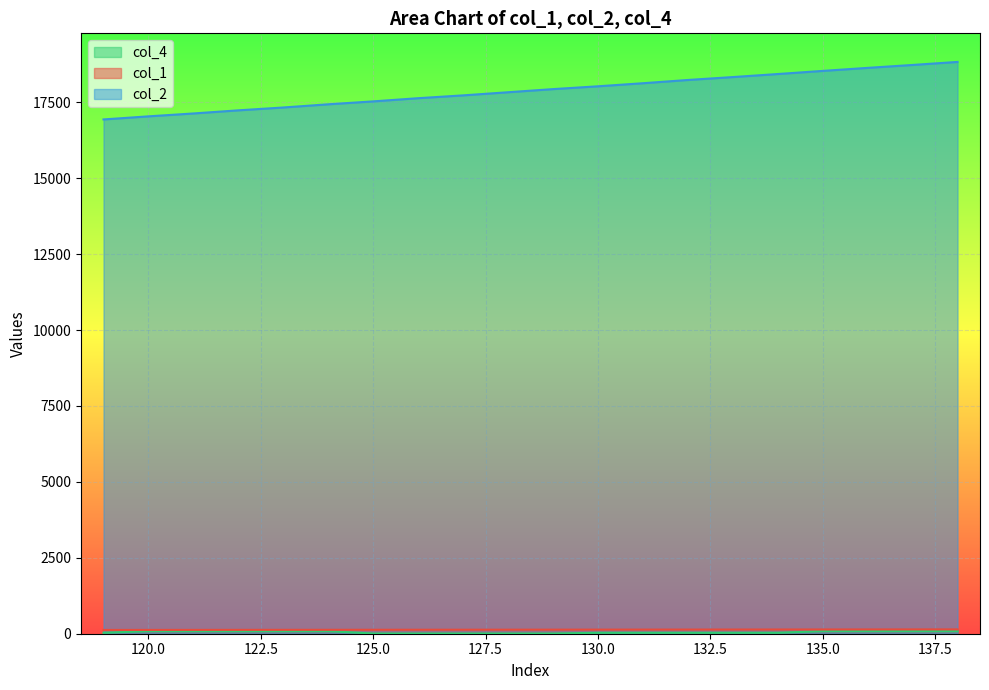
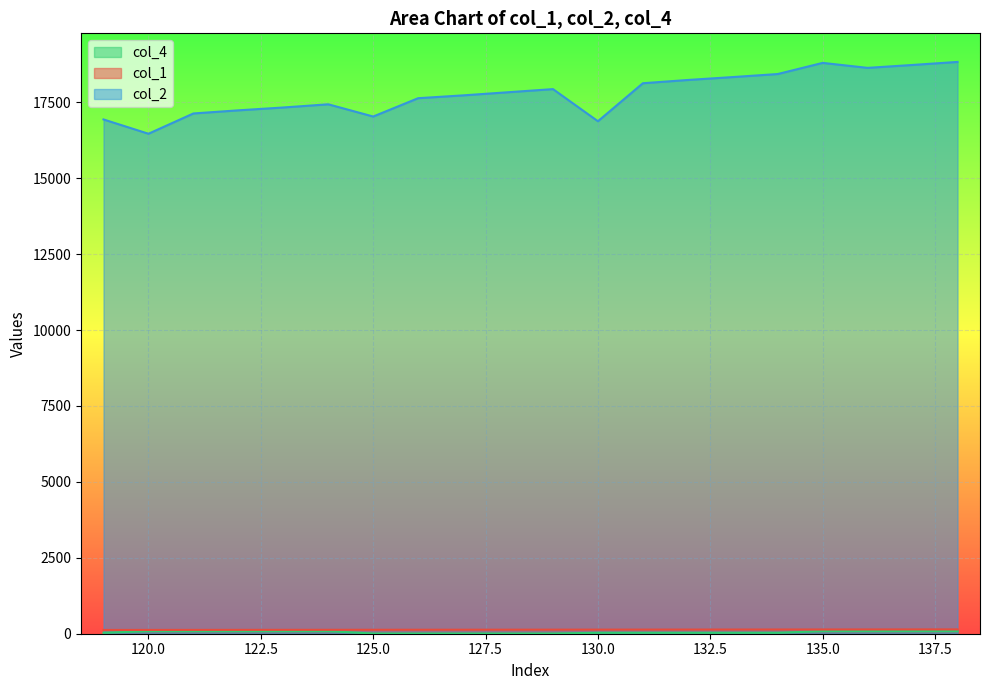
col_2, 120.0: 17000 -> 16500
col_2, 125.0: 17500 -> 17000
col_2, 130.0: 18000 -> 16900
col_2, 135.0: 18500 -> 18800
